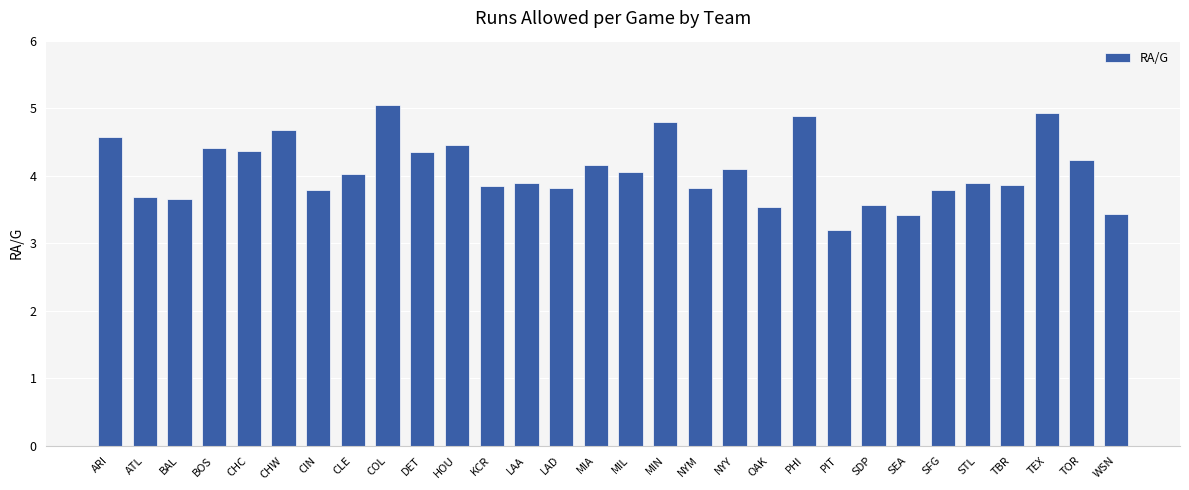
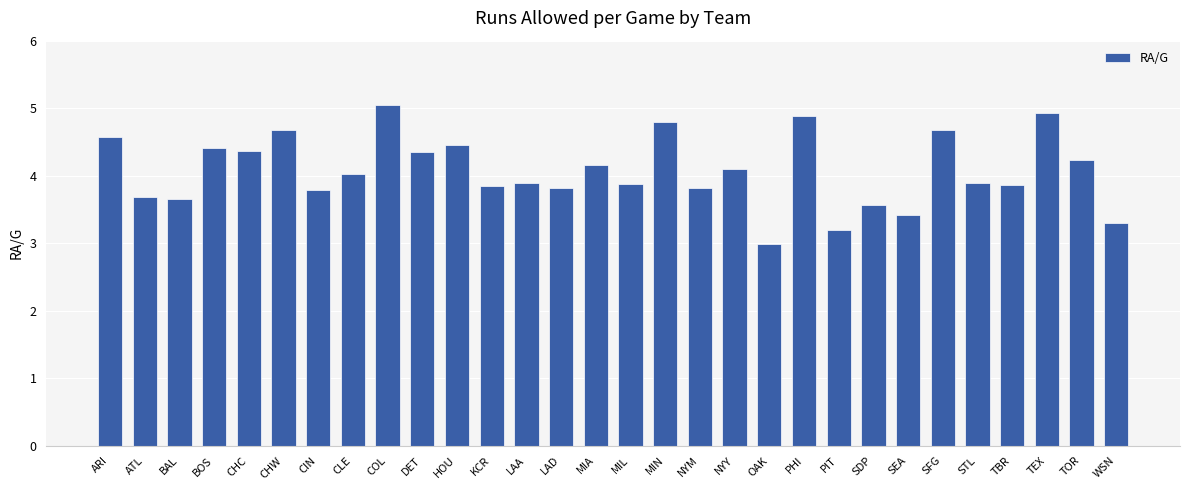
MIL: 4.1 -> 3.9
OAK: 3.5 -> 3.0
SFG: 3.8 -> 4.7
WSN: 3.4 -> 3.3
